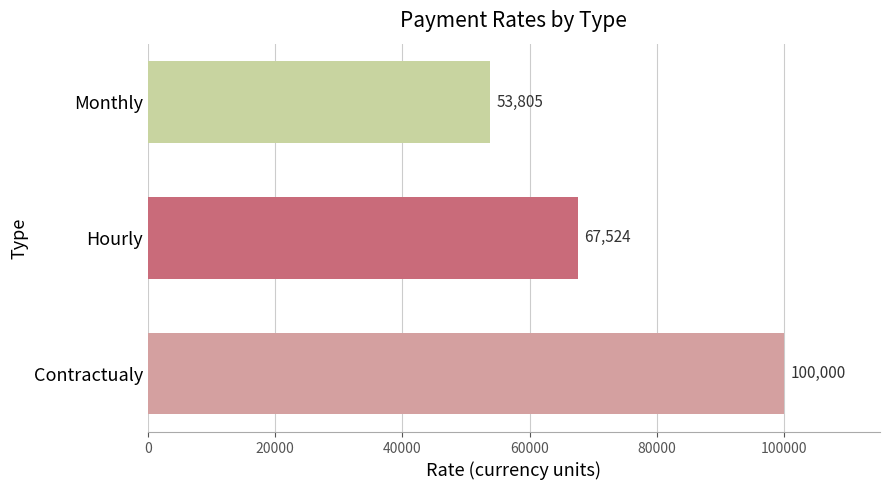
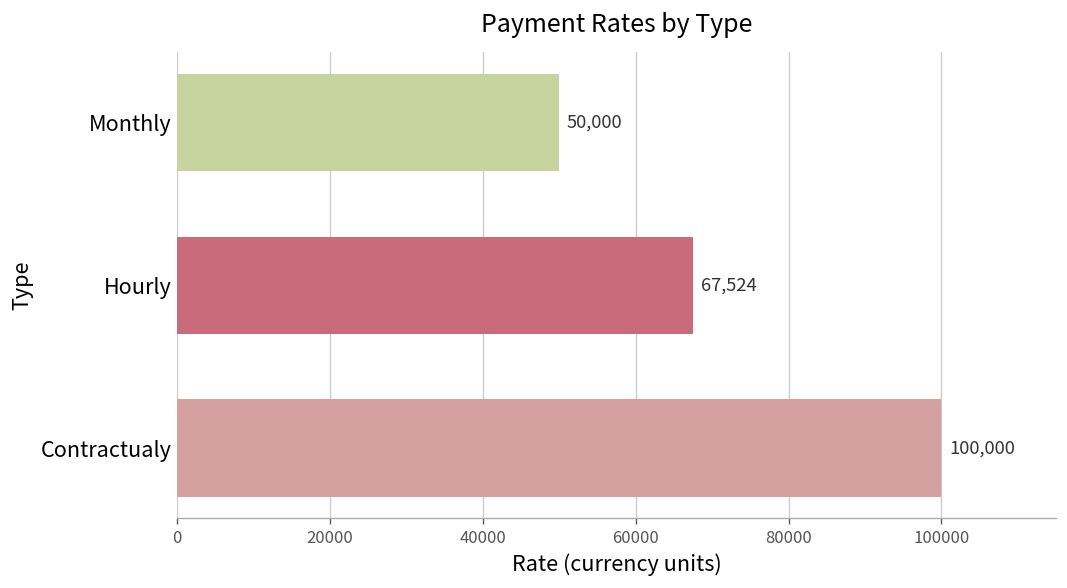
Monthly: 53,805 -> 50,000
